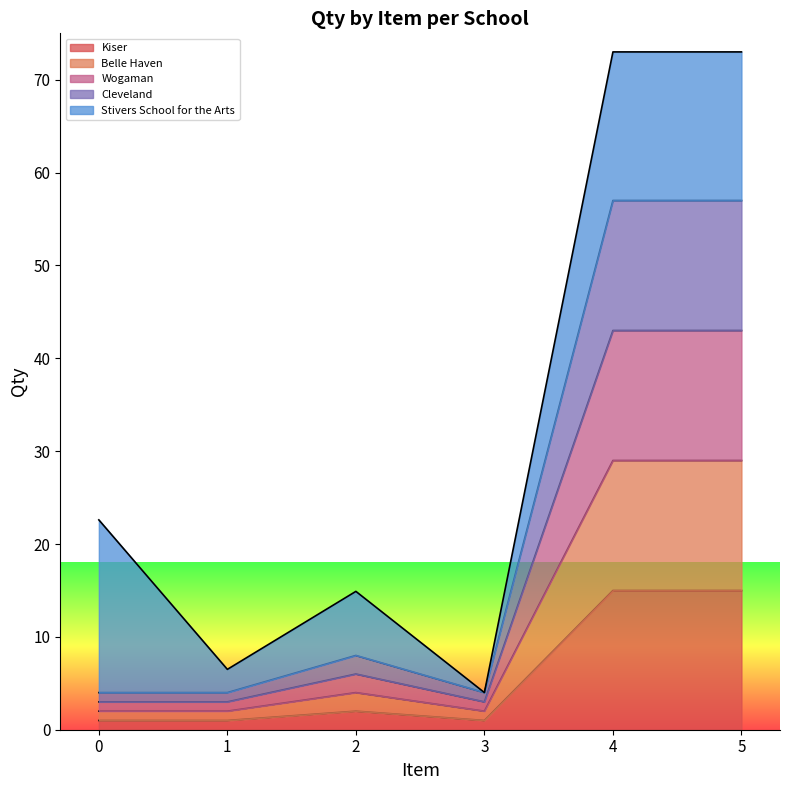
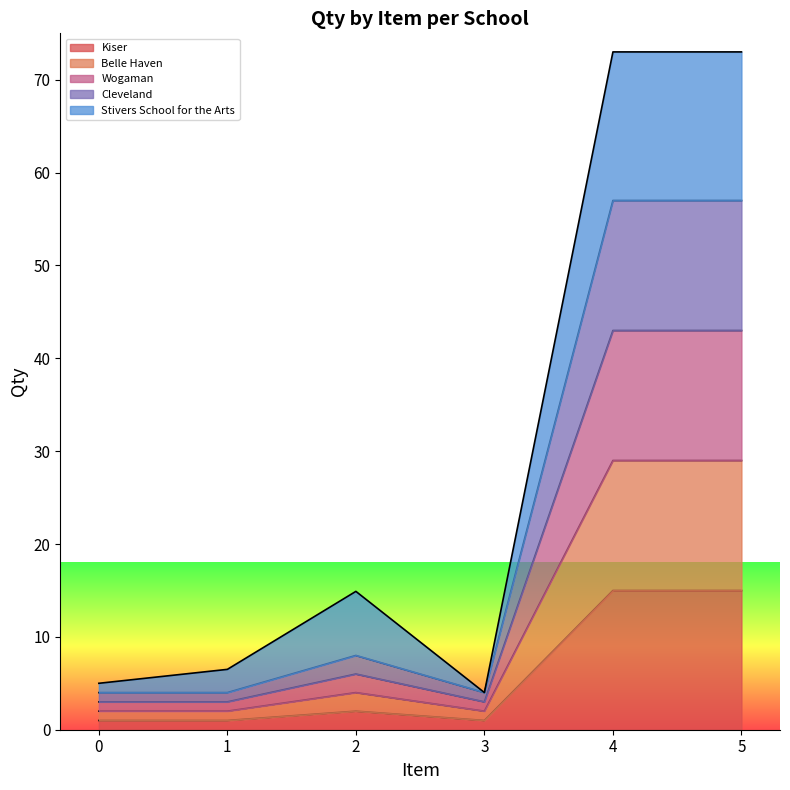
Stivers School for the Arts, 0: 19 -> 1
